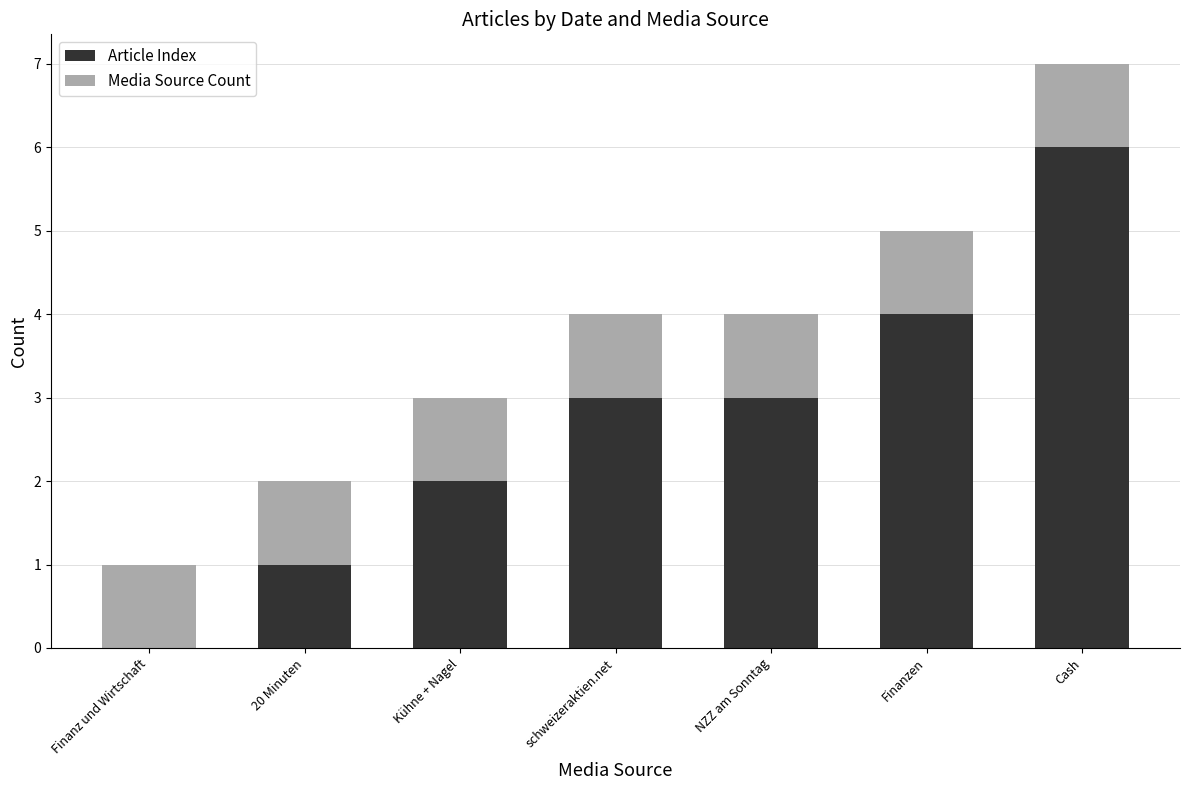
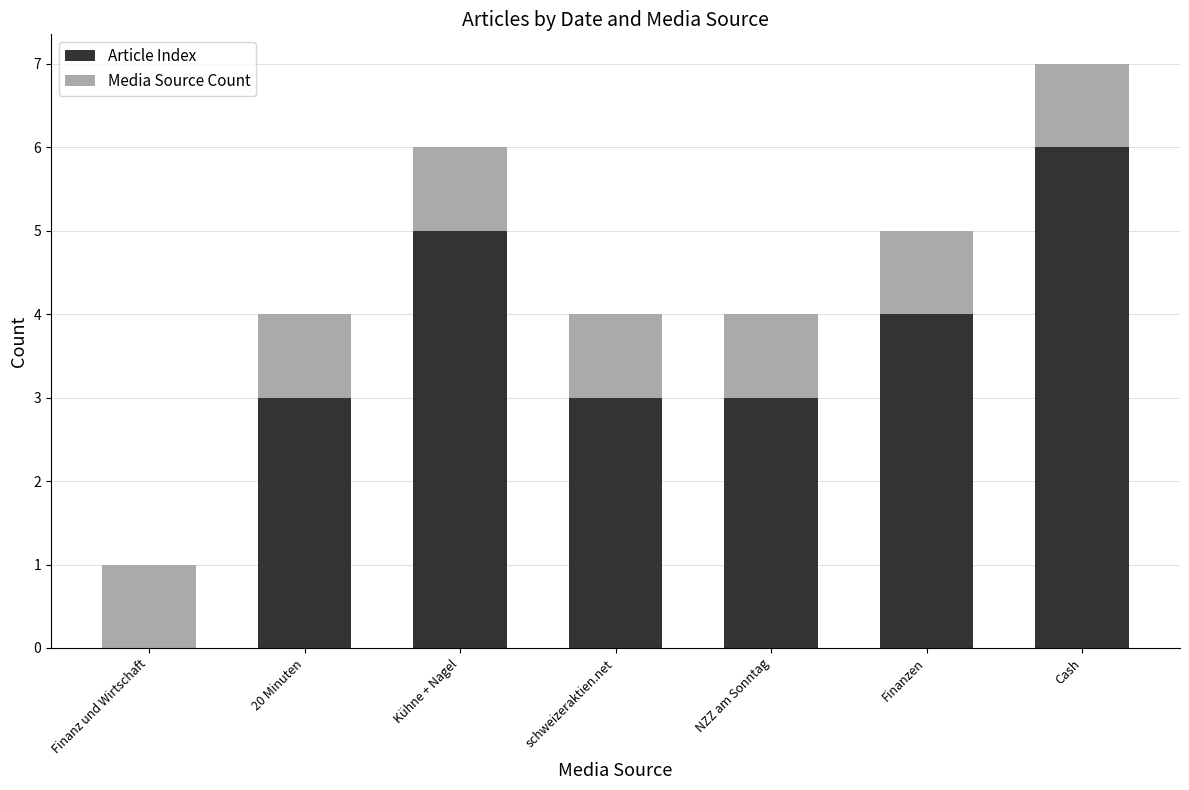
Article Index, 20 Minuten: 1 -> 3
Article Index, Kühne + Nagel: 2 -> 5
